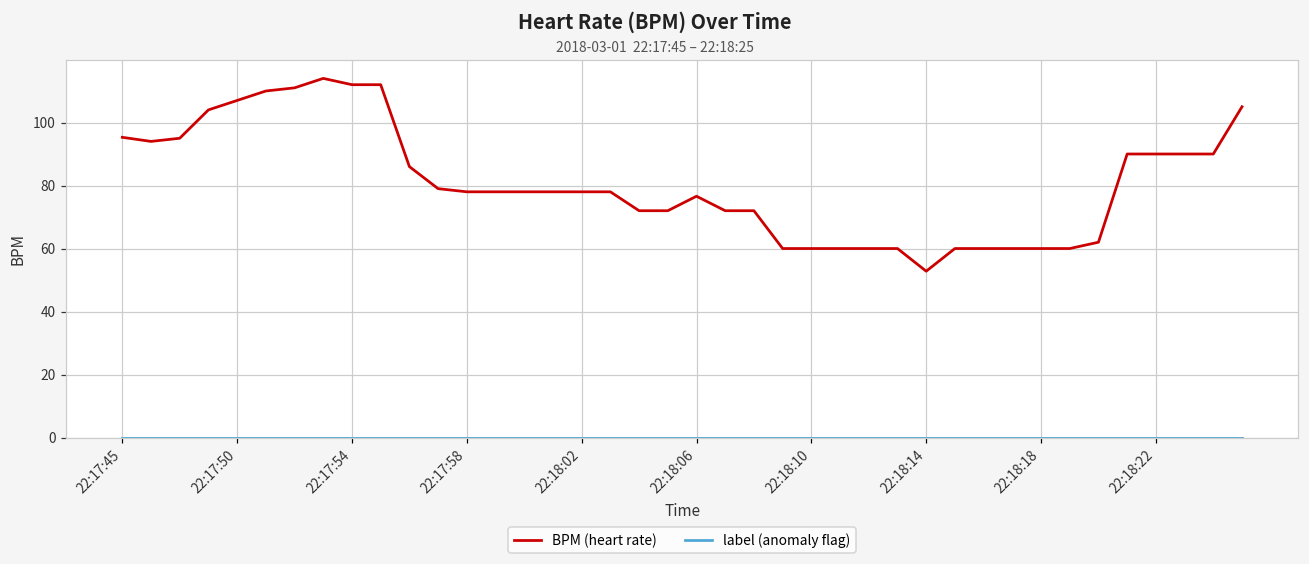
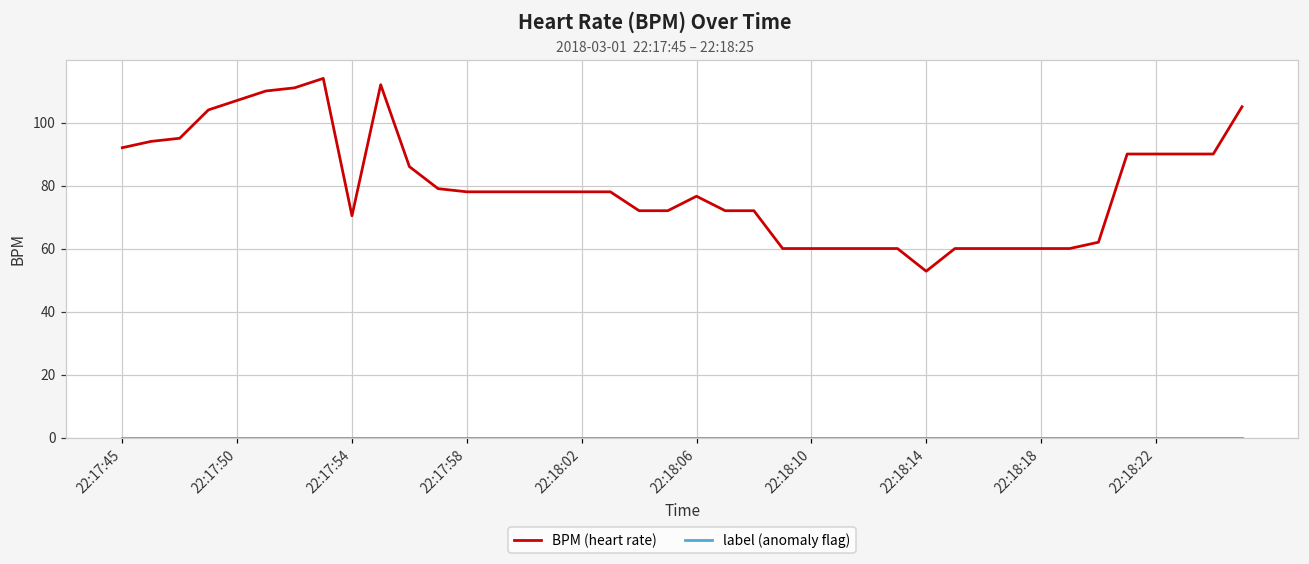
BPM (heart rate), 22:17:45: 95 -> 92
BPM (heart rate), 22:17:54: 112 -> 70
